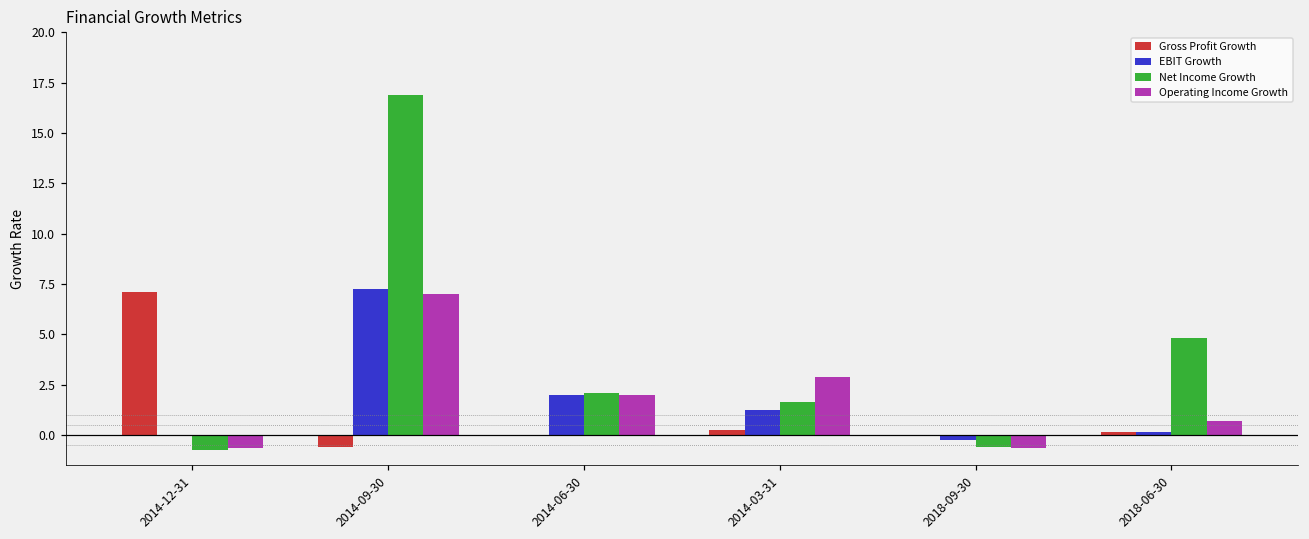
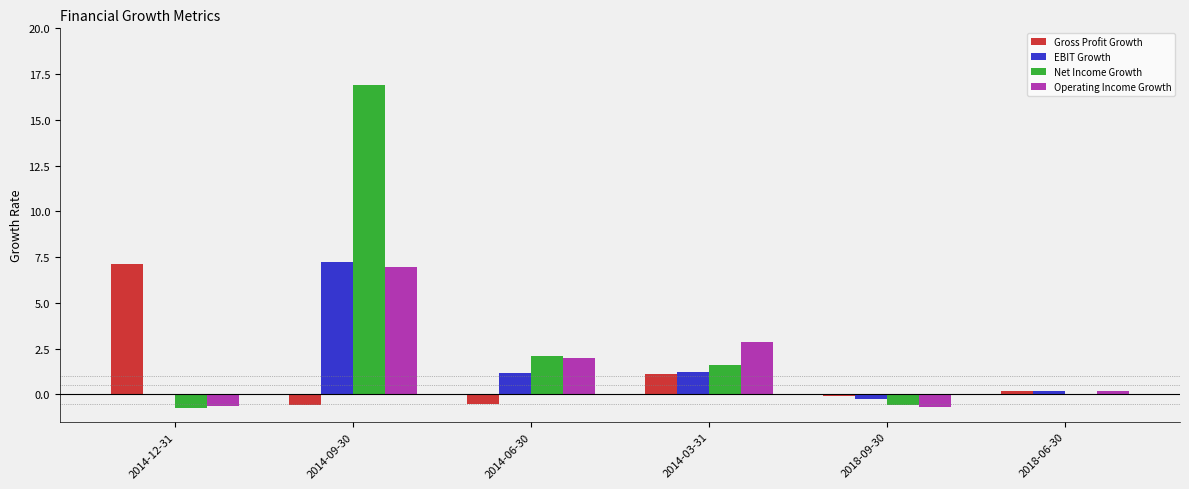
Gross Profit Growth, 2014-06-30: 0.0 -> -0.5
EBIT Growth, 2014-06-30: 2.0 -> 1.2
Gross Profit Growth, 2014-03-31: 0.3 -> 1.1
Net Income Growth, 2018-06-30: 4.8 -> 0.0
Operating Income Growth, 2018-06-30: 0.7 -> 0.2
